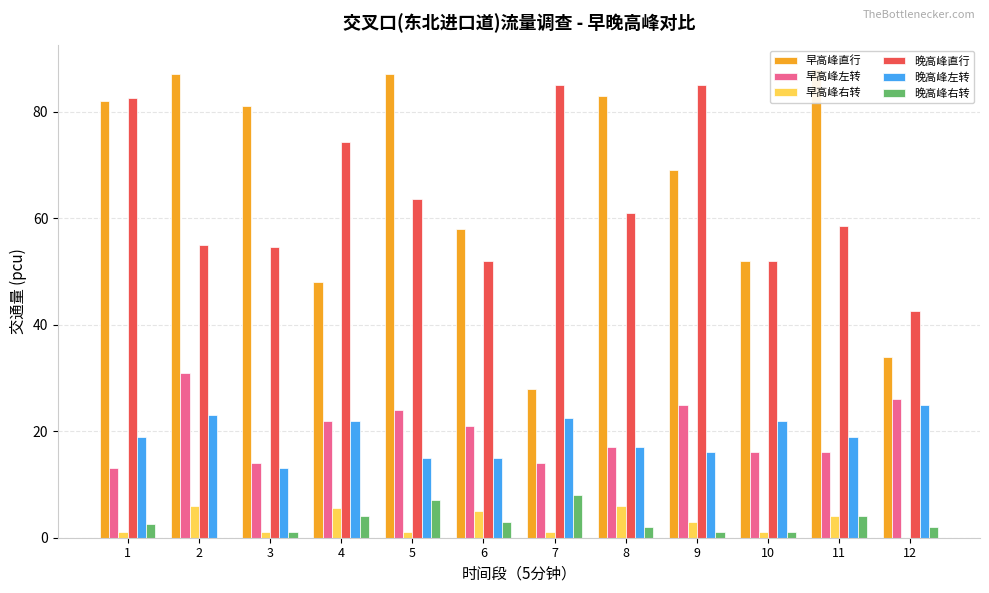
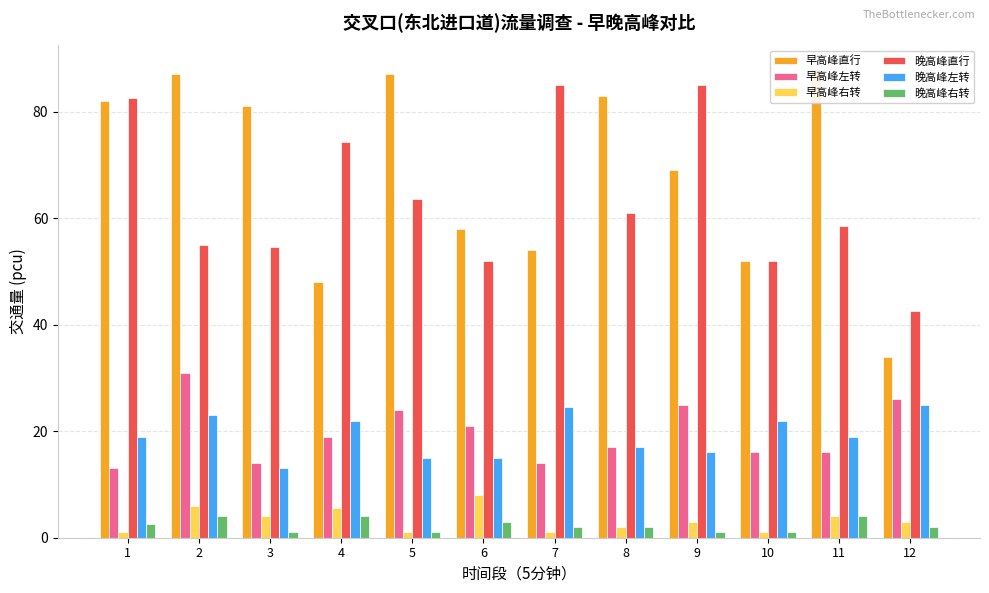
晚高峰右转, 2: 0 -> 4
早高峰右转, 3: 1 -> 4
早高峰左转, 4: 22 -> 19
晚高峰右转, 5: 7 -> 1
早高峰右转, 6: 5 -> 8
早高峰直行, 7: 28 -> 54
晚高峰左转, 7: 23 -> 25
晚高峰右转, 7: 8 -> 2
早高峰右转, 8: 6 -> 2
早高峰右转, 12: 0 -> 3
